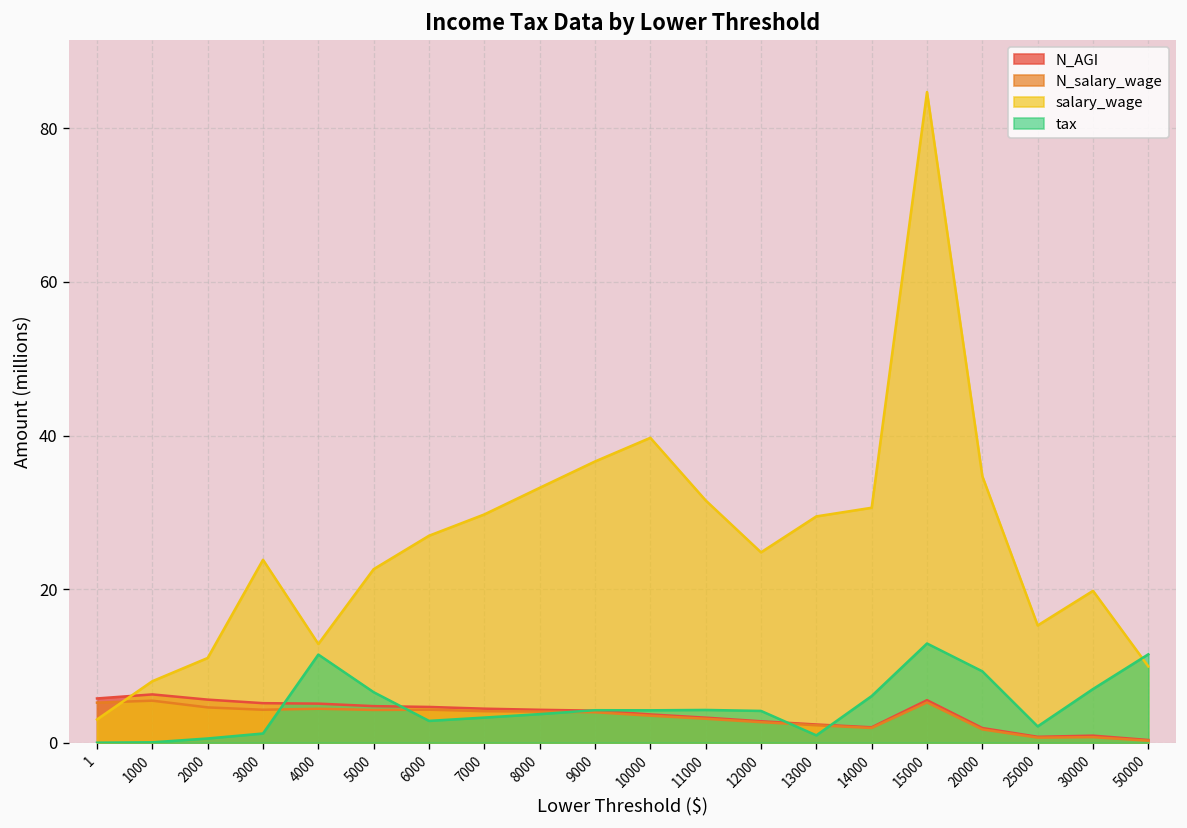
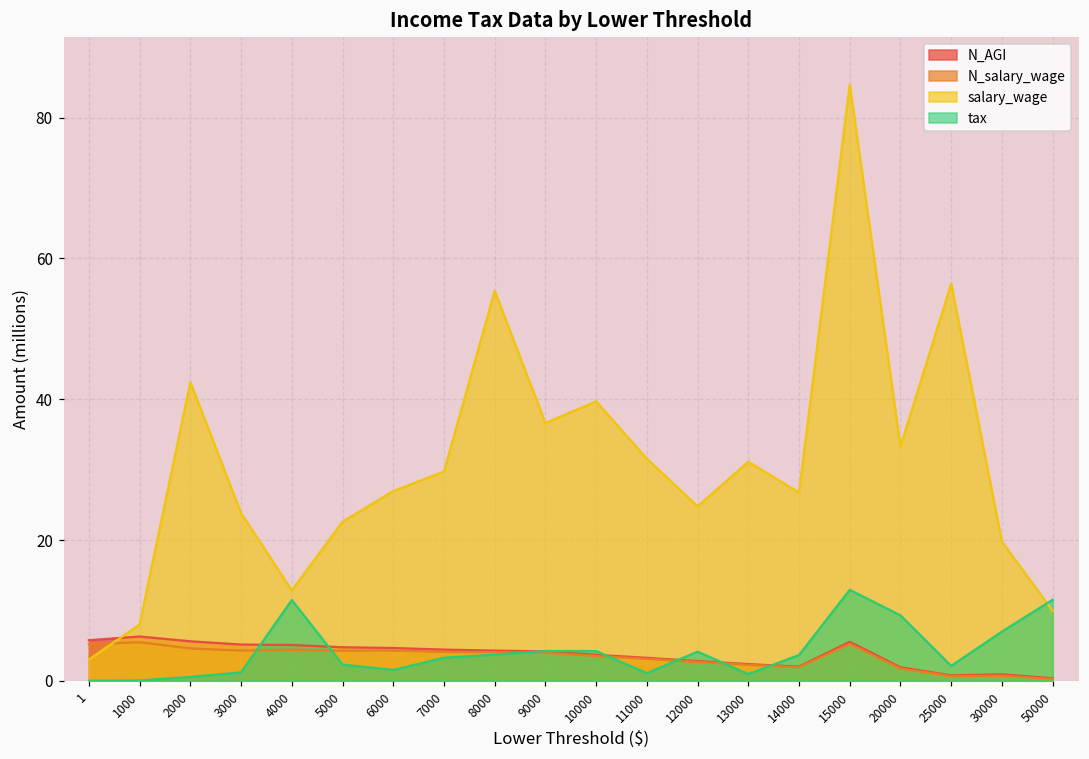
salary_wage, 2000: 11 -> 42
tax, 5000: 7 -> 2
tax, 6000: 3 -> 2
salary_wage, 8000: 33 -> 55
tax, 11000: 4 -> 1
salary_wage, 13000: 29 -> 31
salary_wage, 14000: 31 -> 27
tax, 14000: 6 -> 4
salary_wage, 20000: 35 -> 33
salary_wage, 25000: 15 -> 56
